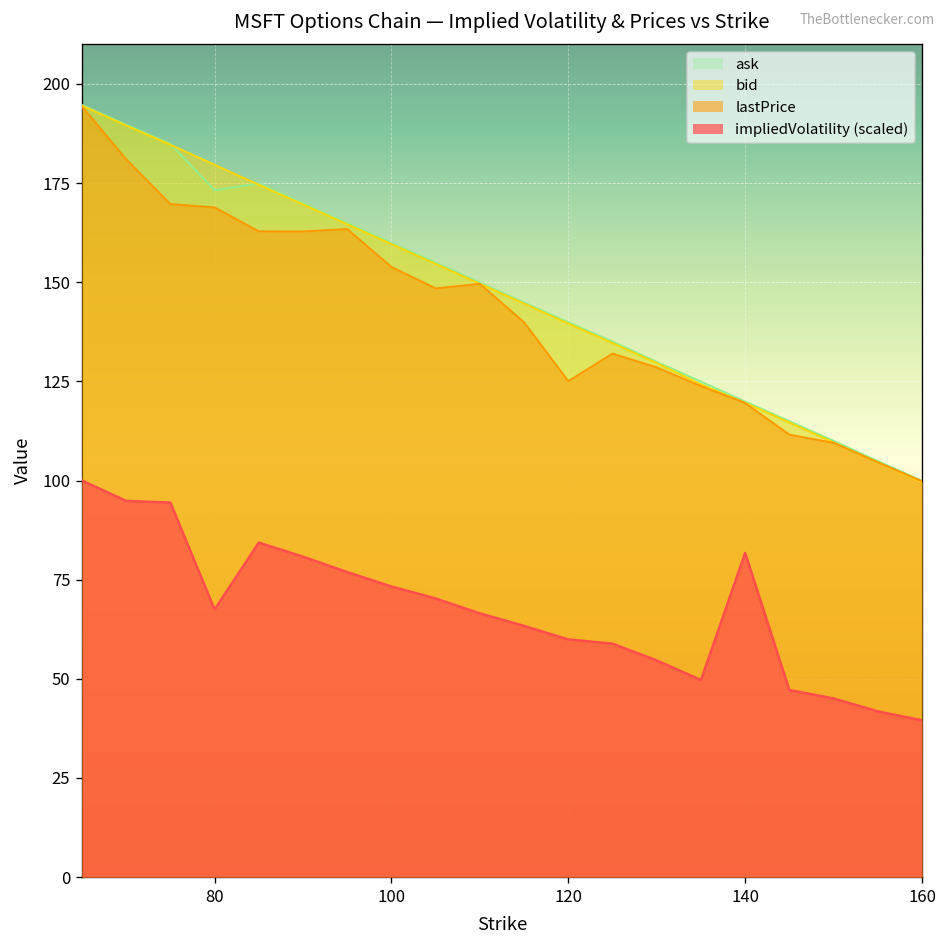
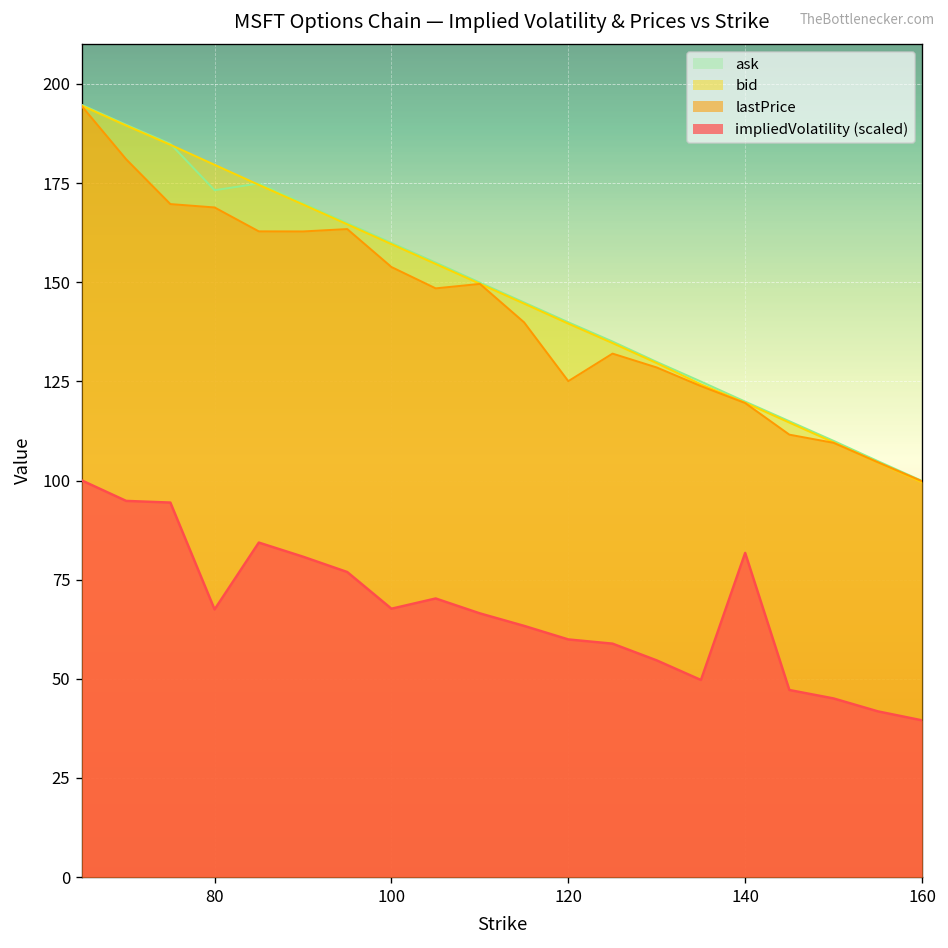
impliedVolatility (scaled), 100: 73 -> 68
